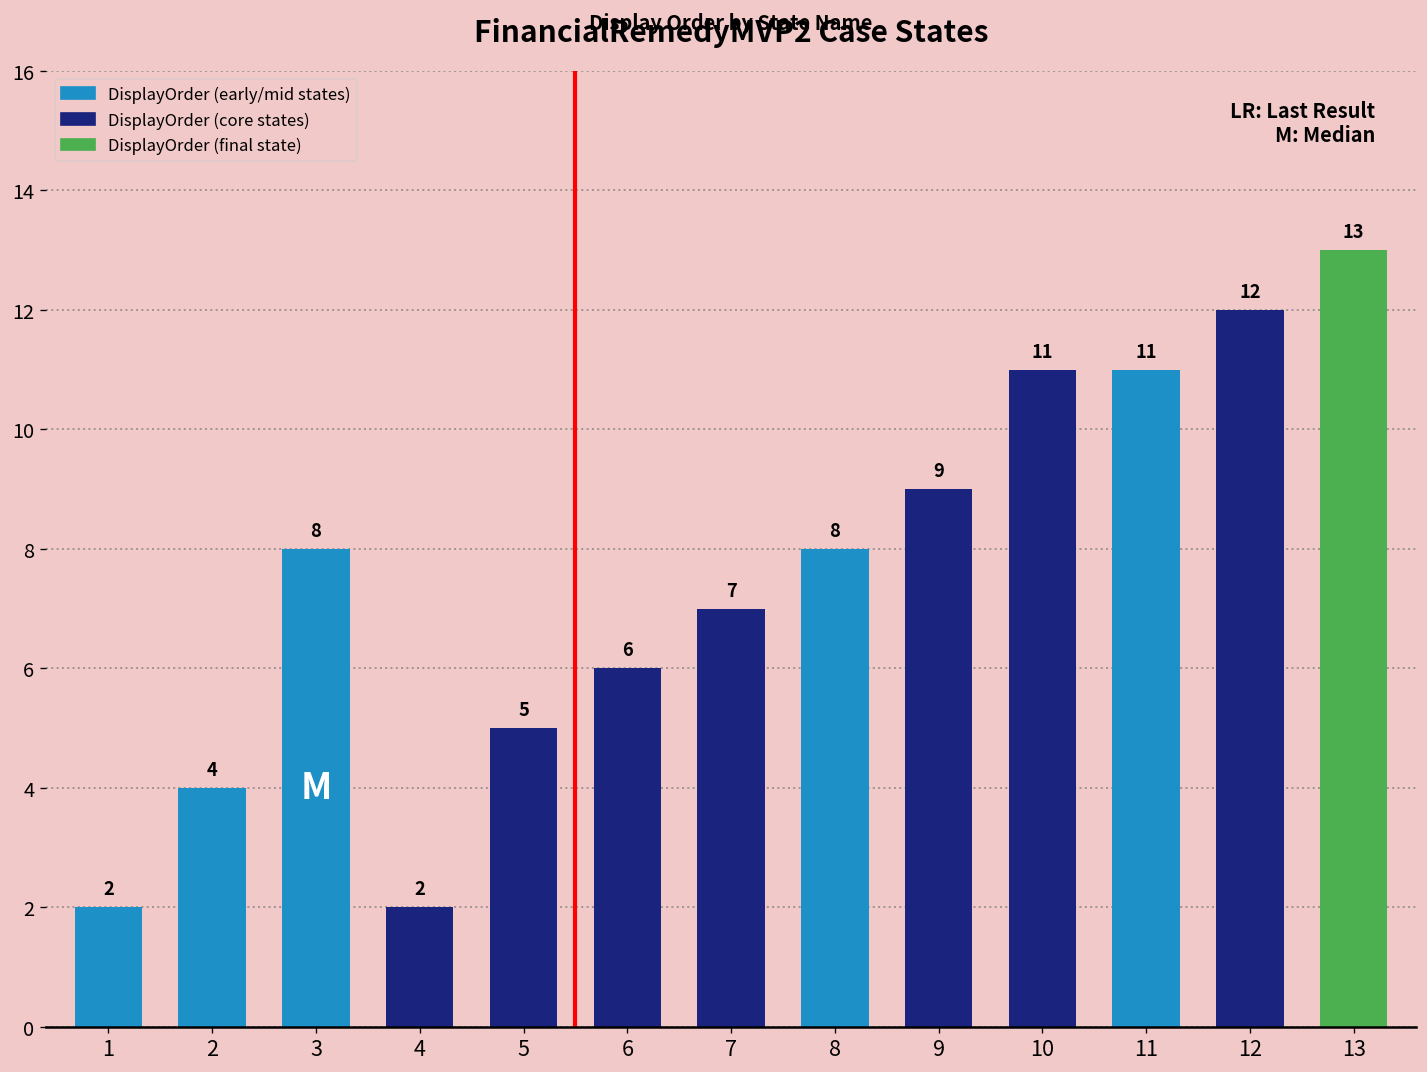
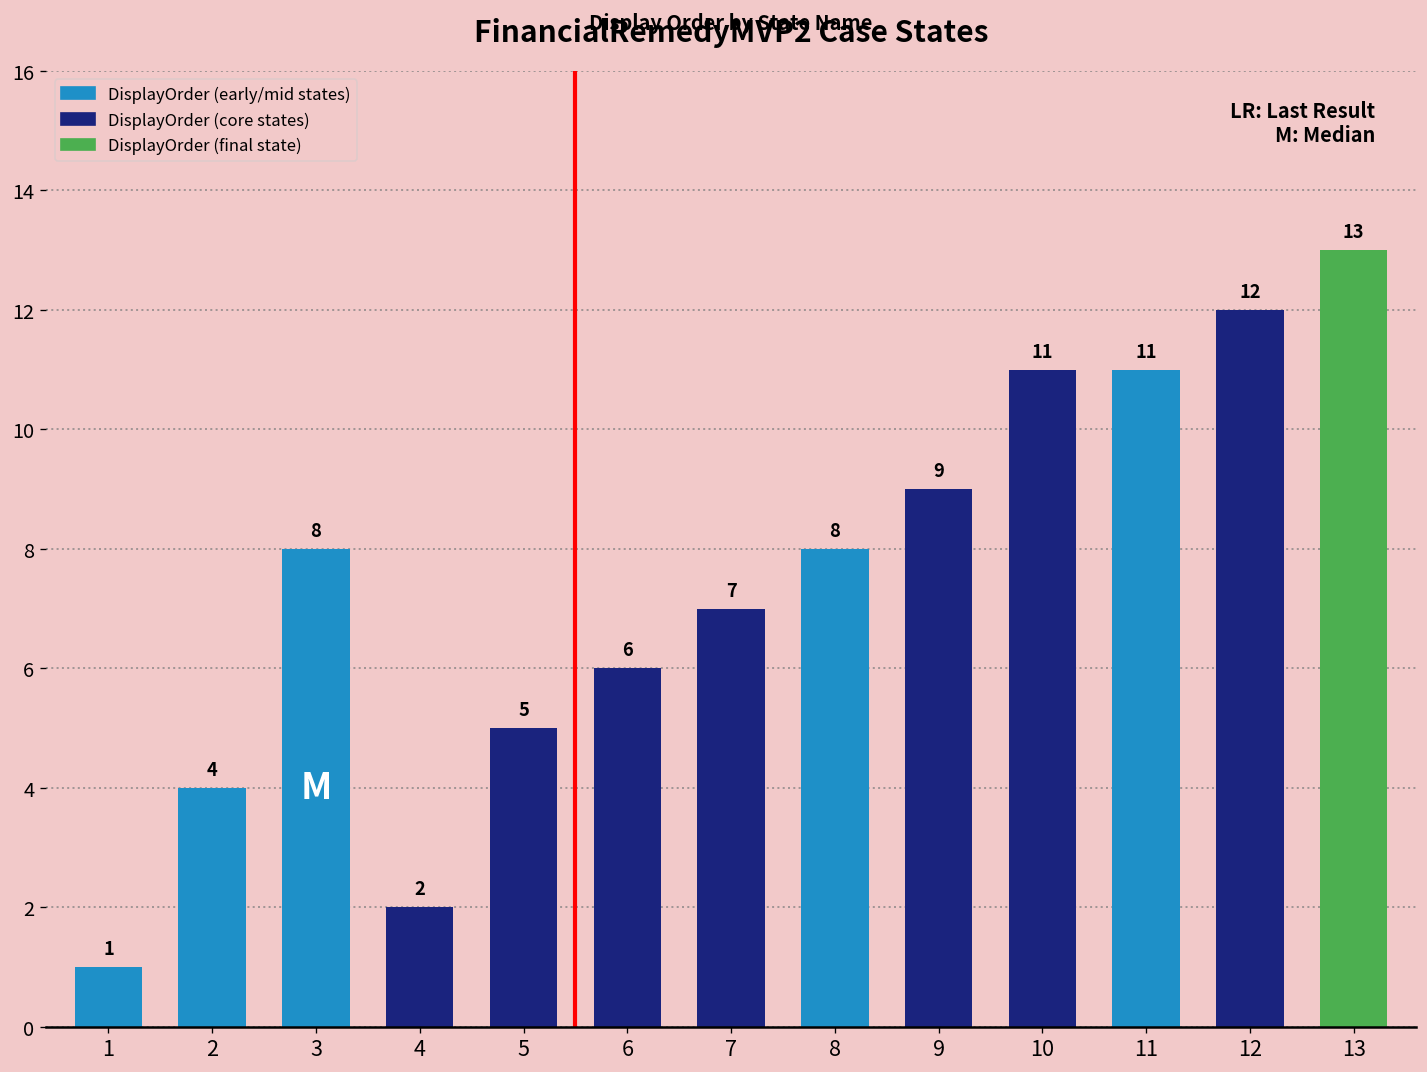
1: 2 -> 1
